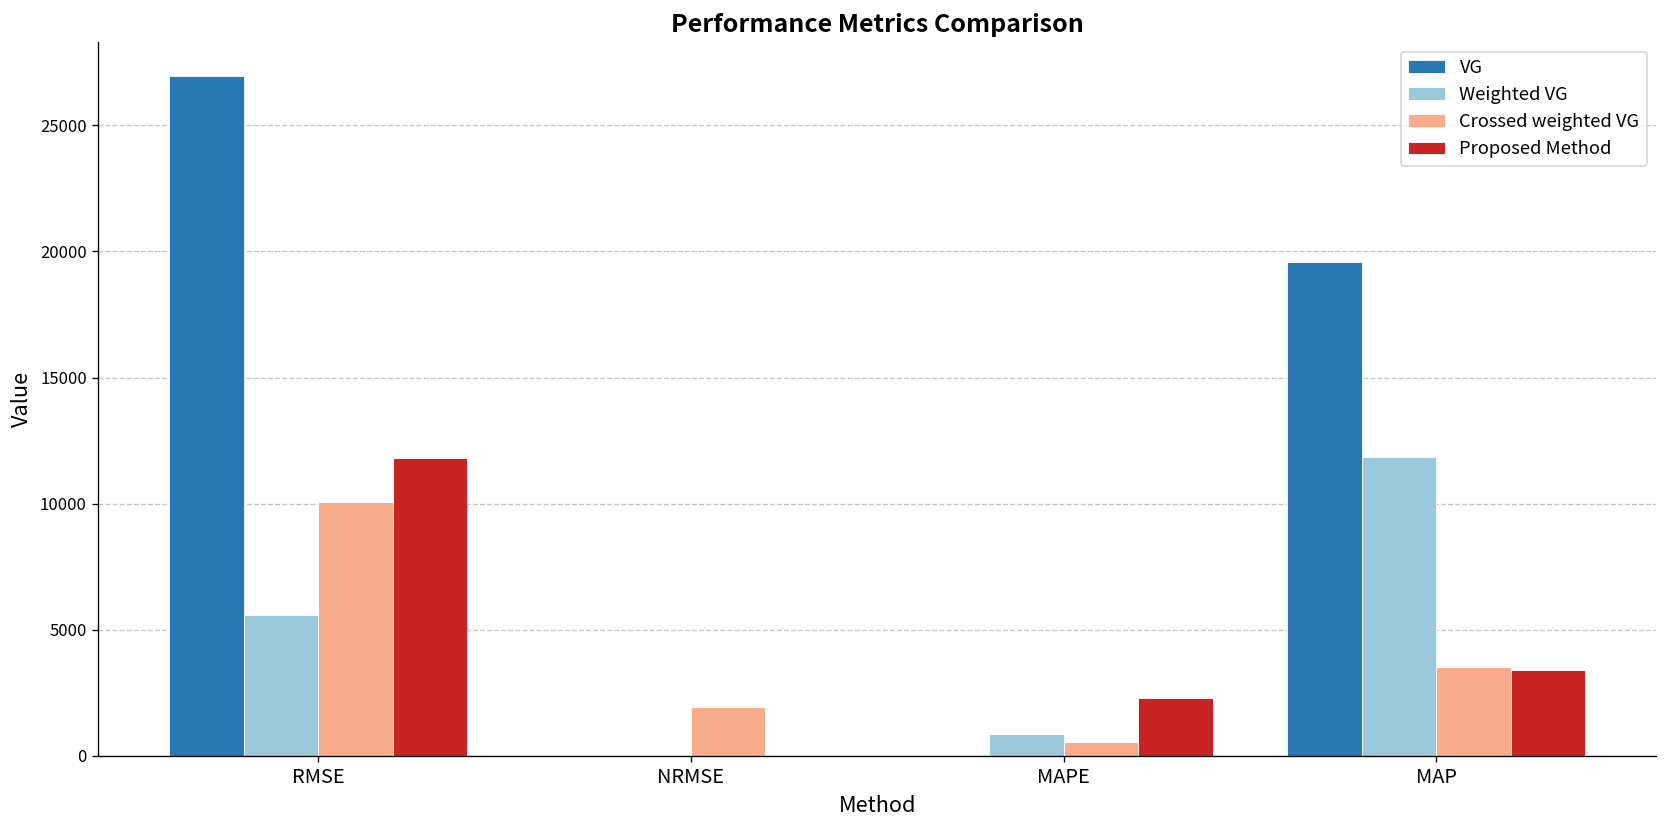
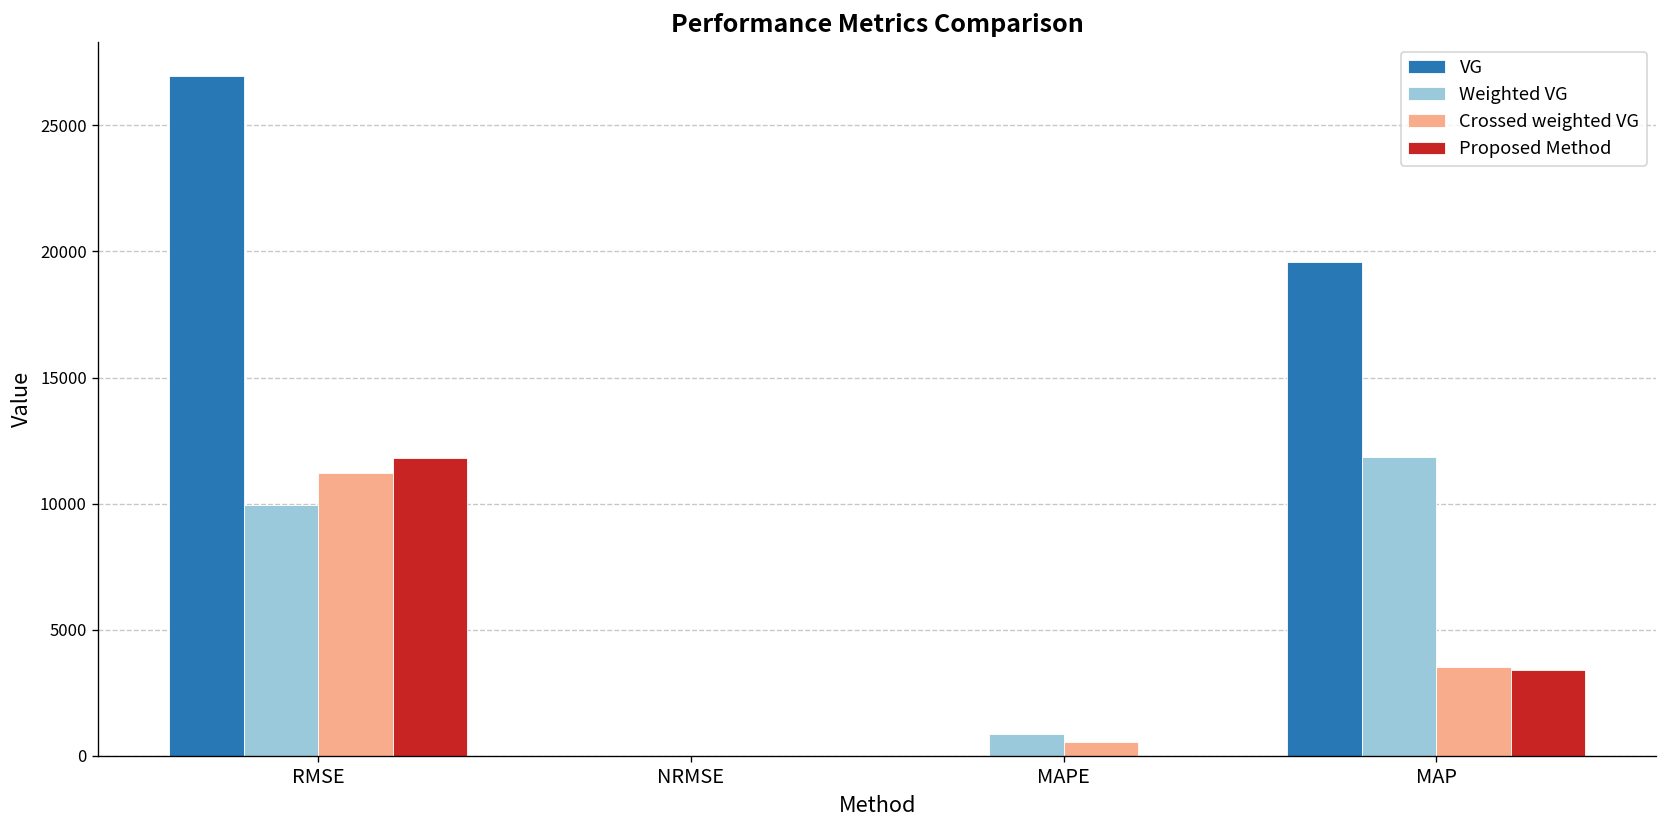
Weighted VG, RMSE: 5600 -> 10000
Crossed weighted VG, RMSE: 10100 -> 11200
Crossed weighted VG, NRMSE: 1900 -> 0
Proposed Method, MAPE: 2300 -> 0
